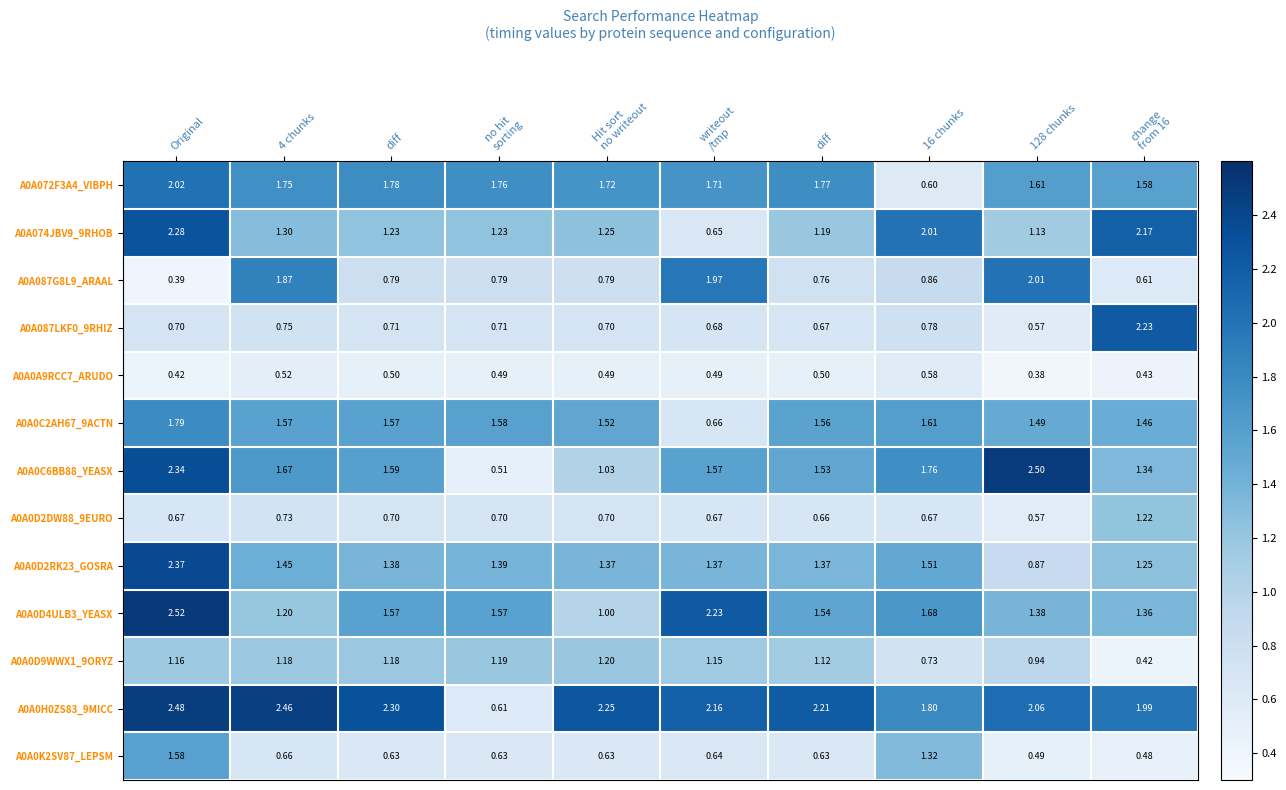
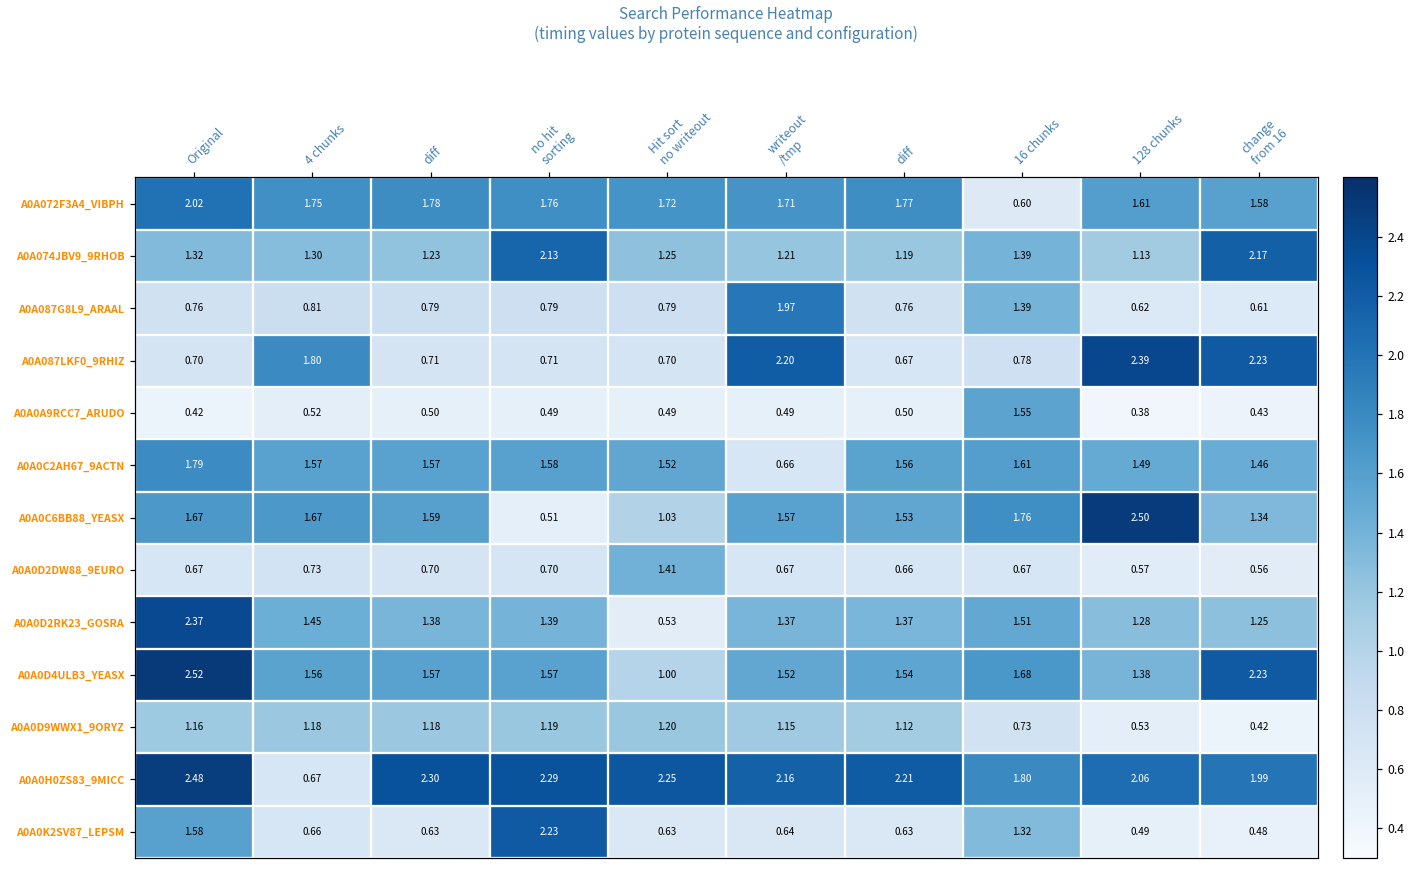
A0A074JBV9_9RHOB, Original: 2.28 -> 1.32
A0A074JBV9_9RHOB, no hit sorting: 1.23 -> 2.13
A0A074JBV9_9RHOB, writeout /tmp: 0.65 -> 1.21
A0A074JBV9_9RHOB, 16 chunks: 2.01 -> 1.39
A0A087G8L9_ARAAL, Original: 0.39 -> 0.76
A0A087G8L9_ARAAL, 4 chunks: 1.87 -> 0.81
A0A087G8L9_ARAAL, 16 chunks: 0.86 -> 1.39
A0A087G8L9_ARAAL, 128 chunks: 2.01 -> 0.62
A0A087LKF0_9RHIZ, 4 chunks: 0.75 -> 1.80
A0A087LKF0_9RHIZ, writeout /tmp: 0.68 -> 2.20
A0A087LKF0_9RHIZ, 128 chunks: 0.57 -> 2.39
A0A0A9RCC7_ARUDO, 16 chunks: 0.58 -> 1.55
A0A0C6BB88_YEASX, Original: 2.34 -> 1.67
A0A0D2DW88_9EURO, Hit sort no writeout: 0.70 -> 1.41
A0A0D2DW88_9EURO, change from 16: 1.22 -> 0.56
A0A0D2RK23_GOSRA, Hit sort no writeout: 1.37 -> 0.53
A0A0D2RK23_GOSRA, 128 chunks: 0.87 -> 1.28
A0A0D4ULB3_YEASX, 4 chunks: 1.20 -> 1.56
A0A0D4ULB3_YEASX, writeout /tmp: 2.23 -> 1.52
A0A0D4ULB3_YEASX, change from 16: 1.36 -> 2.23
A0A0D9WWX1_9ORYZ, 128 chunks: 0.94 -> 0.53
A0A0H0ZS83_9MICC, 4 chunks: 2.46 -> 0.67
A0A0H0ZS83_9MICC, no hit sorting: 0.61 -> 2.29
A0A0K2SV87_LEPSM, no hit sorting: 0.63 -> 2.23
